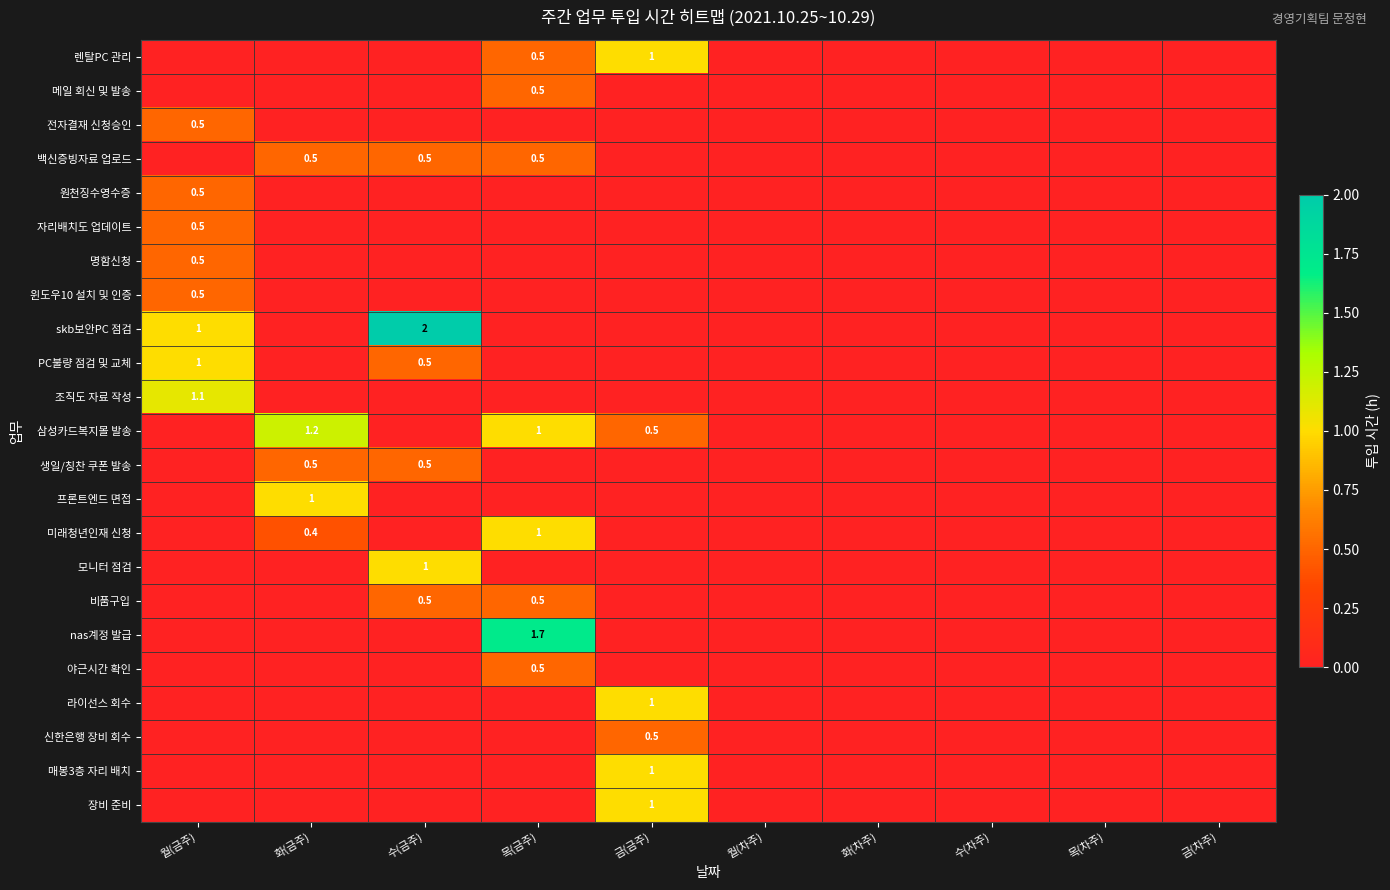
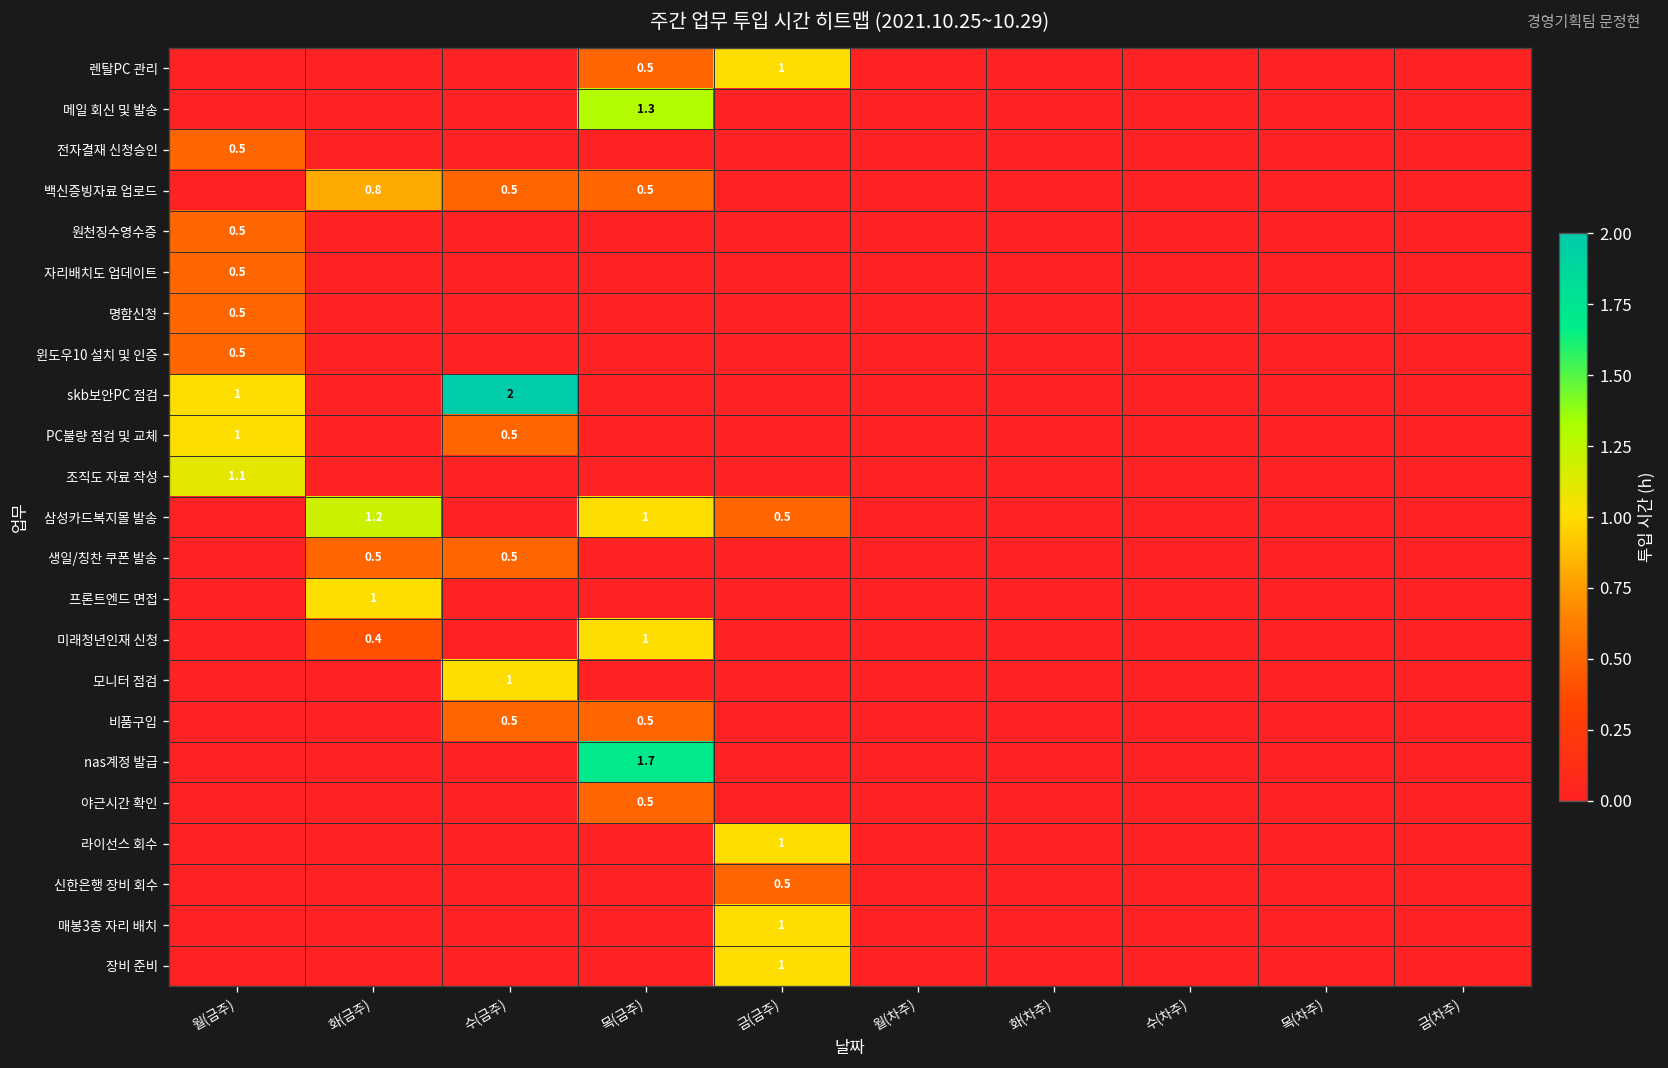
메일 회신 및 발송, 목(금주): 0.5 -> 1.3
백신증빙자료 업로드, 화(금주): 0.5 -> 0.8
